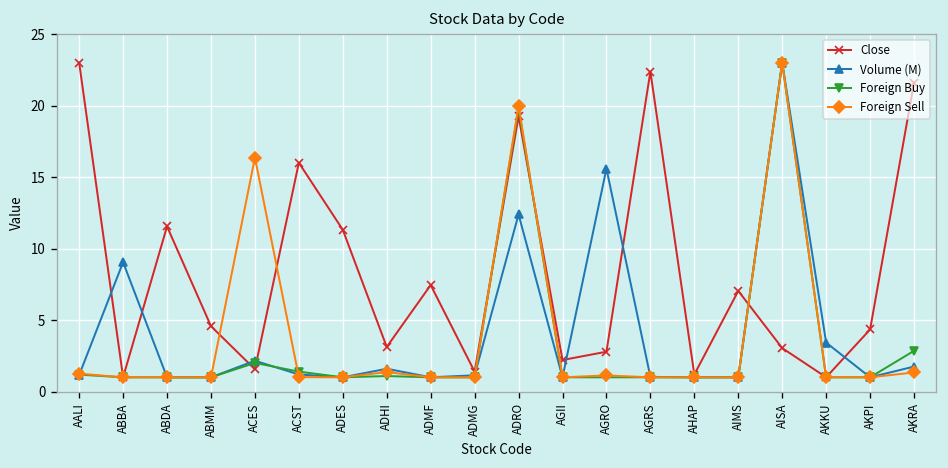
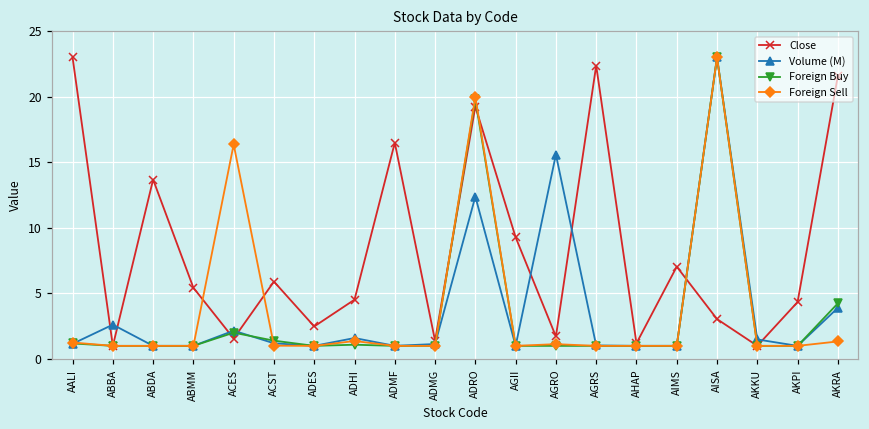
Volume (M), ABBA: 9.0 -> 2.6
Close, ABDA: 11.5 -> 13.7
Close, ABMM: 4.6 -> 5.4
Close, ACST: 16.0 -> 5.9
Close, ADES: 11.3 -> 2.5
Close, ADHI: 3.1 -> 4.5
Close, ADMF: 7.4 -> 16.5
Close, AGII: 2.2 -> 9.3
Close, AGRO: 2.8 -> 1.7
Volume (M), AKKU: 3.4 -> 1.5
Volume (M), AKRA: 1.7 -> 3.9
Foreign Buy, AKRA: 2.9 -> 4.2
